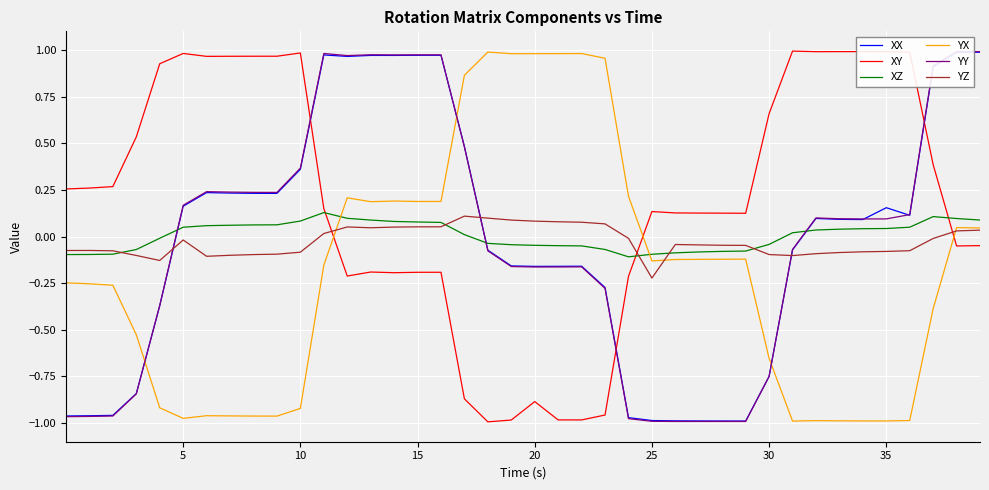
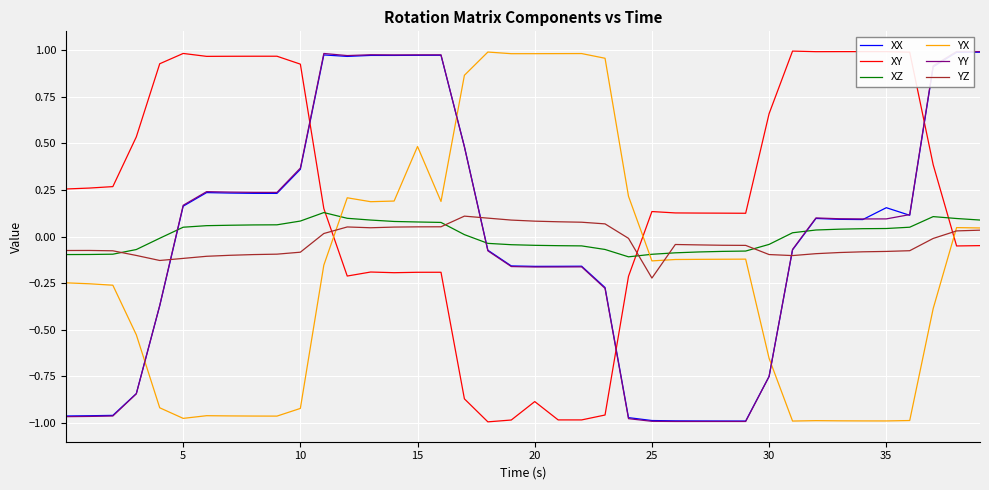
YZ, 5: -0.02 -> -0.12
XY, 10: 0.98 -> 0.92
YX, 15: 0.19 -> 0.48
